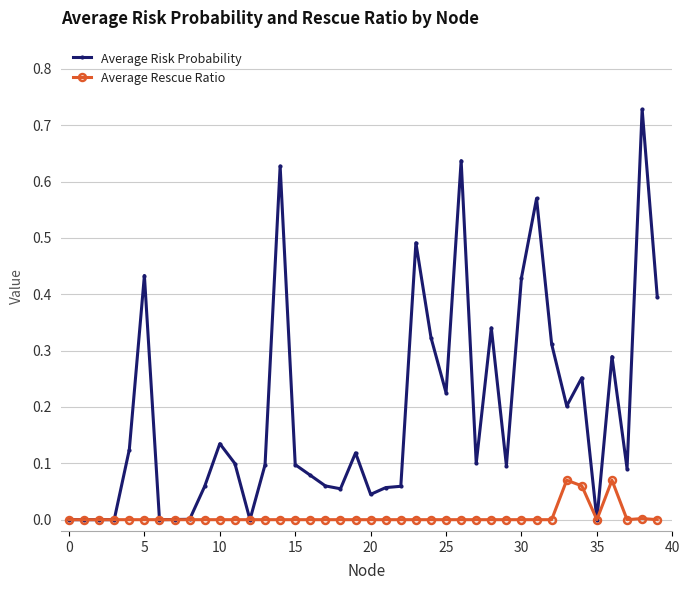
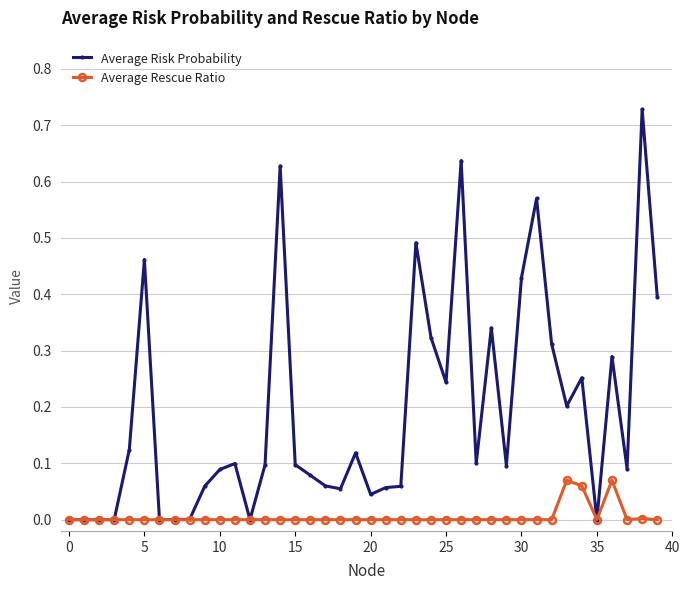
Average Risk Probability, 5: 0.43 -> 0.46
Average Risk Probability, 10: 0.13 -> 0.09
Average Risk Probability, 25: 0.23 -> 0.24
